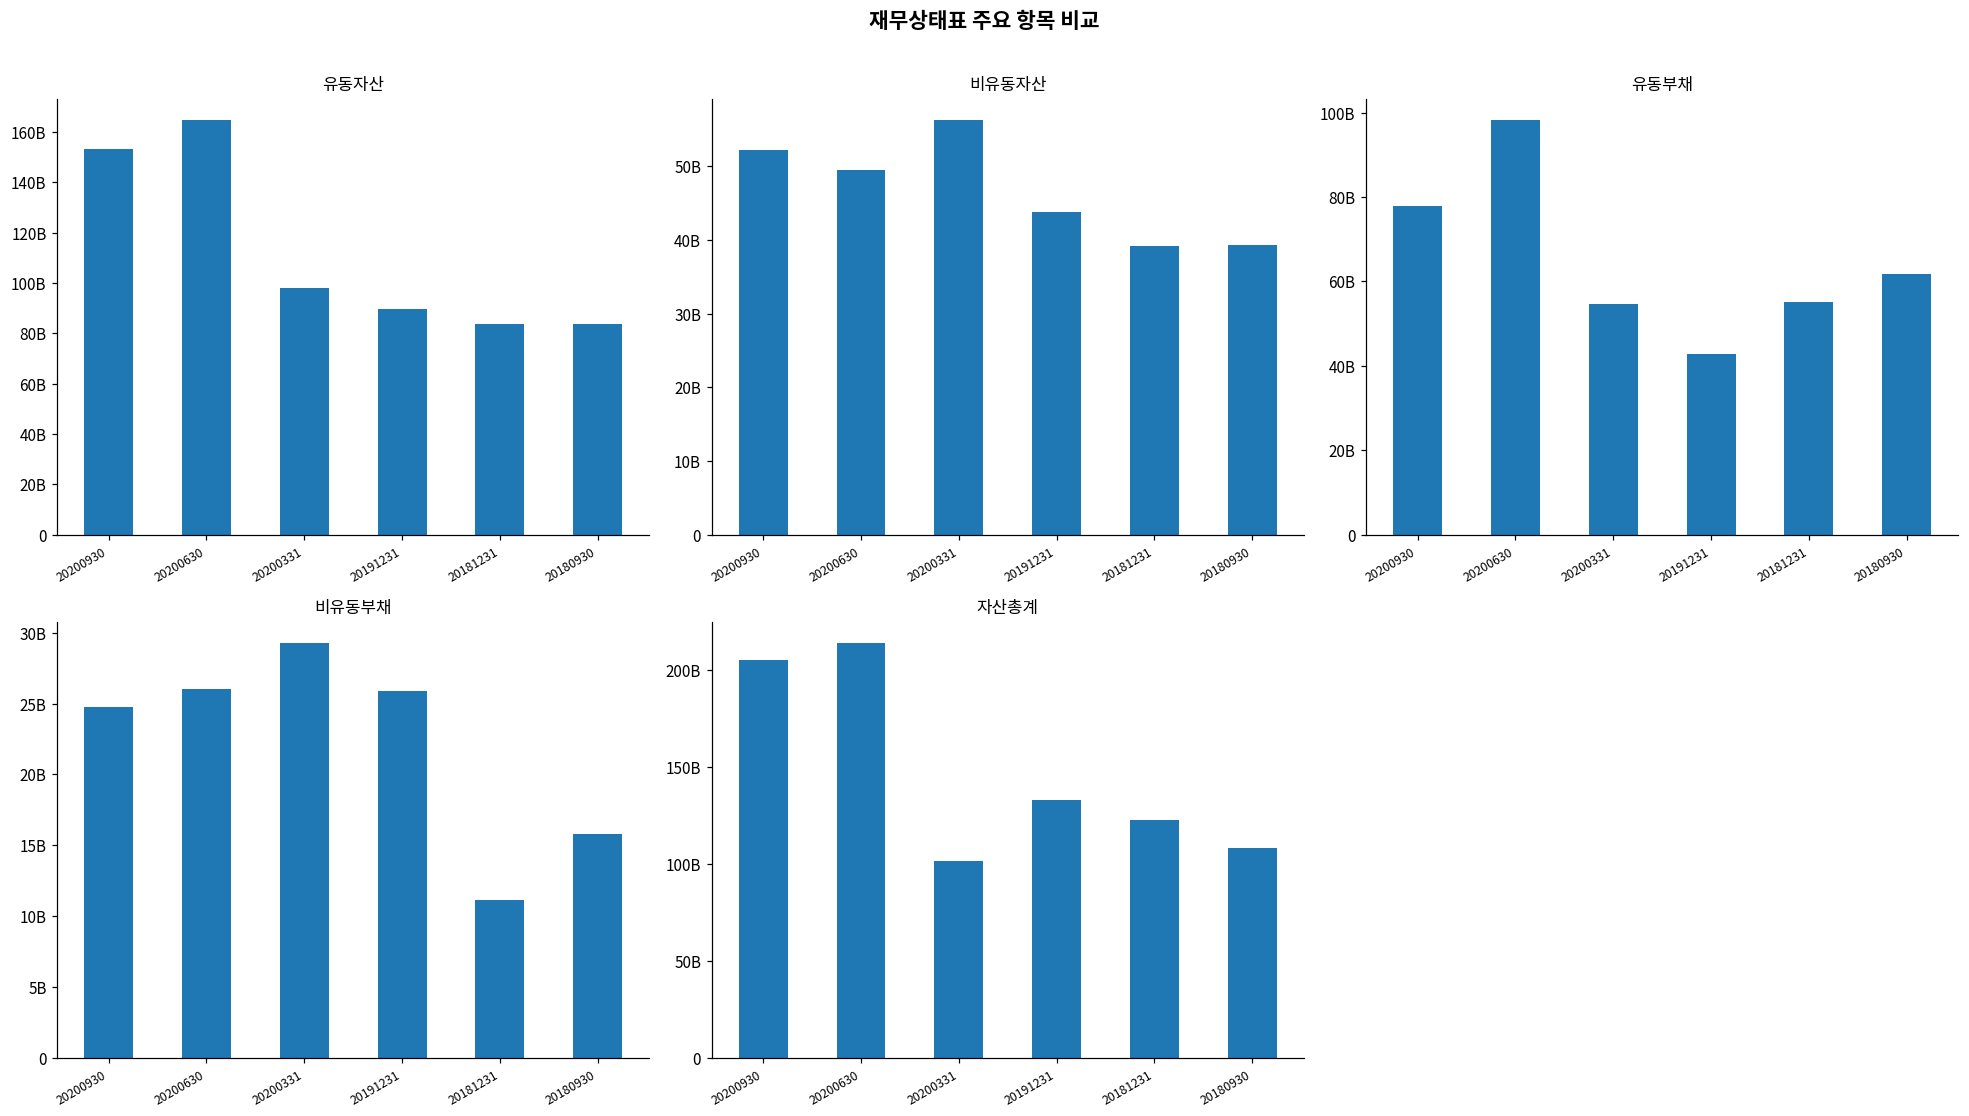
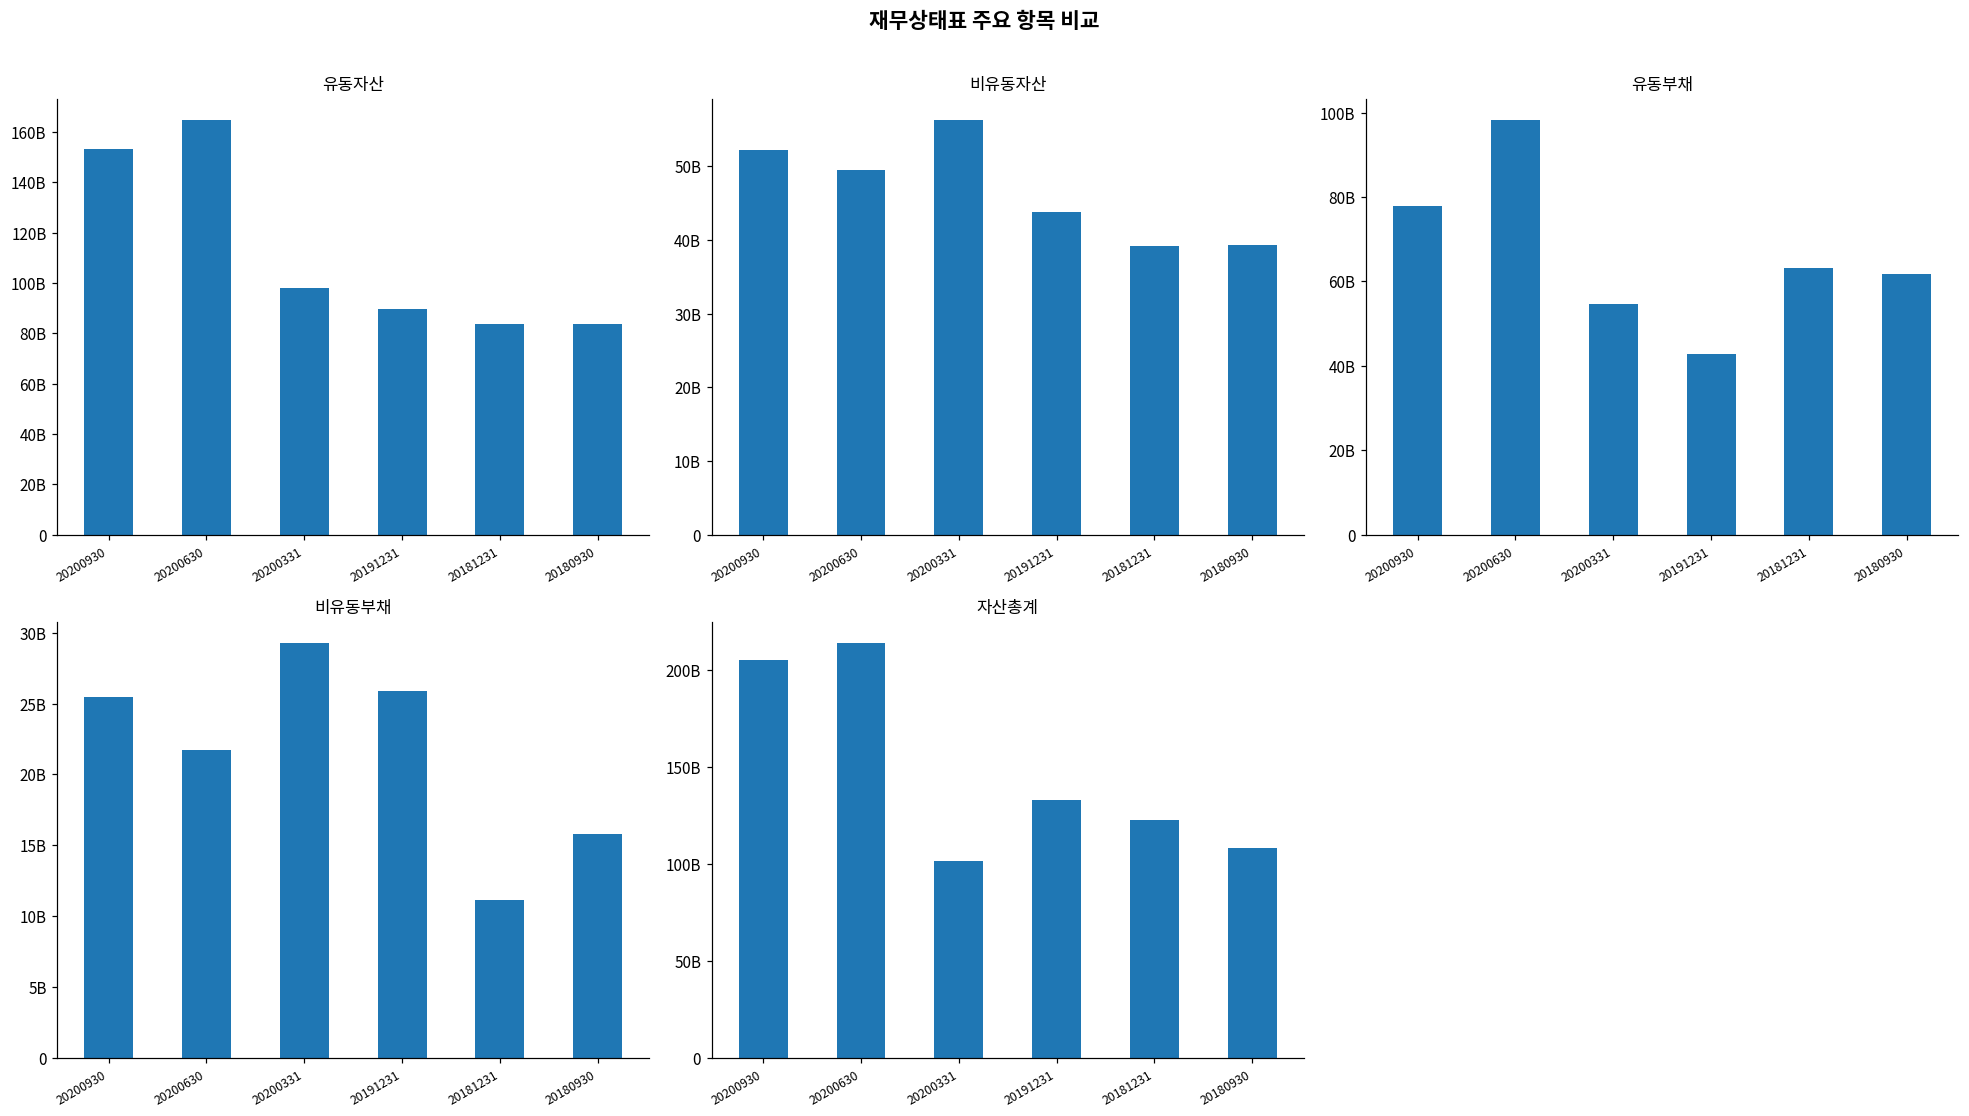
유동부채, 20181231: 55000000000 -> 63000000000
비유동부채, 20200930: 24800000000 -> 25500000000
비유동부채, 20200630: 26100000000 -> 21700000000
